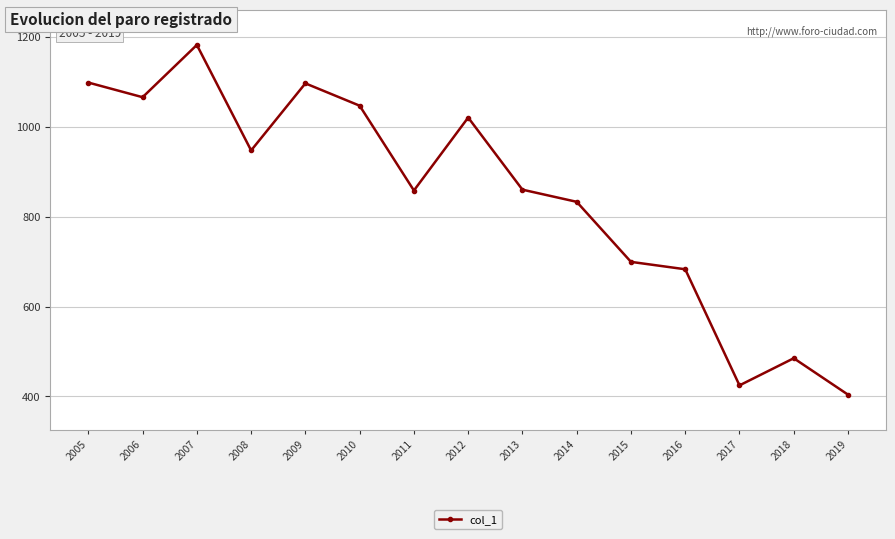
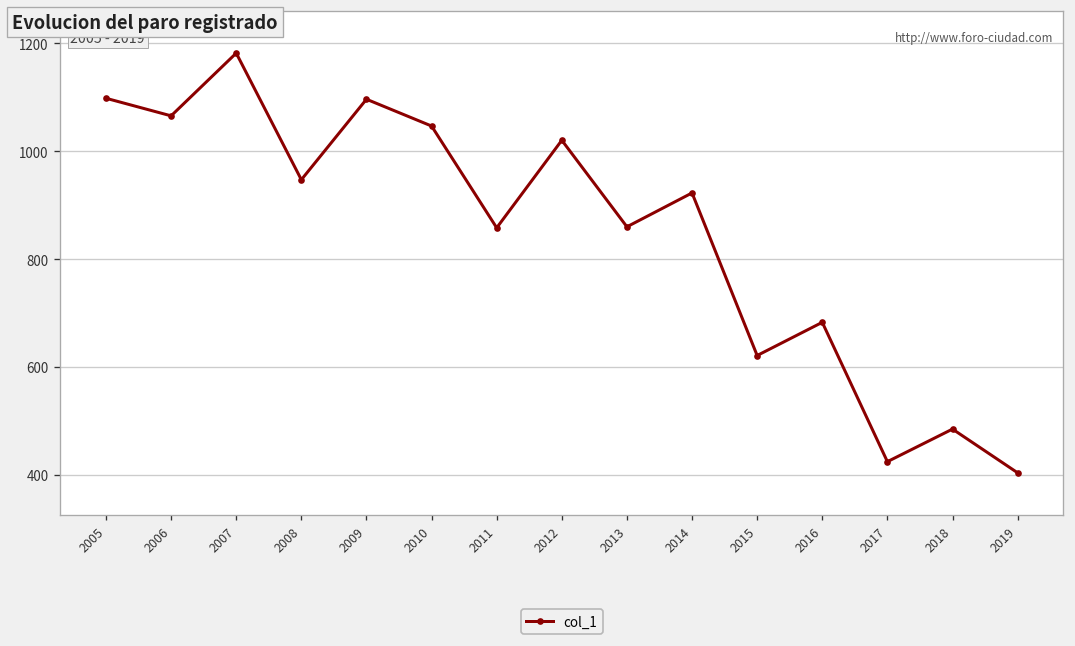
2014: 830 -> 920
2015: 700 -> 620
